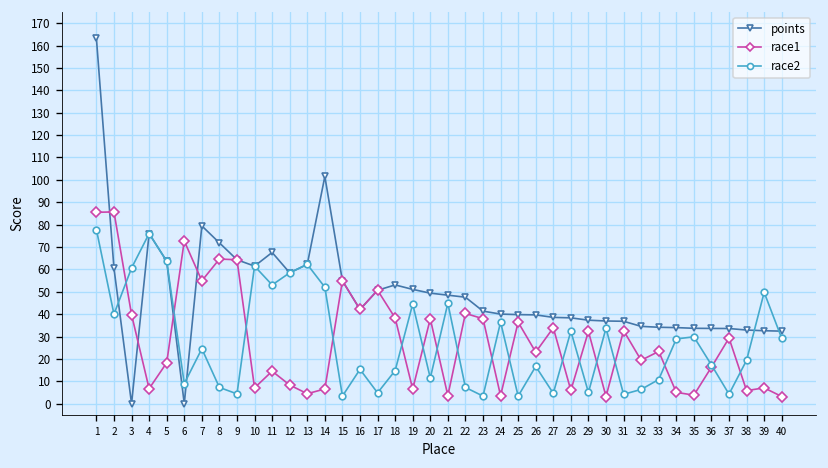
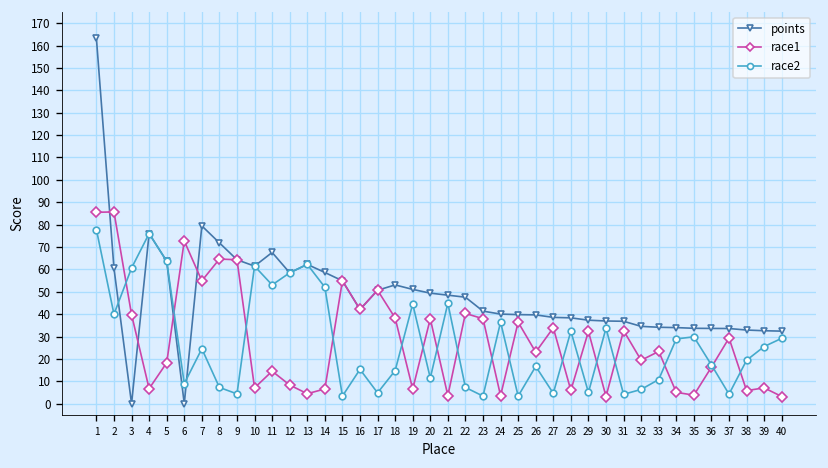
points, 14: 102 -> 59
race2, 39: 50 -> 26
